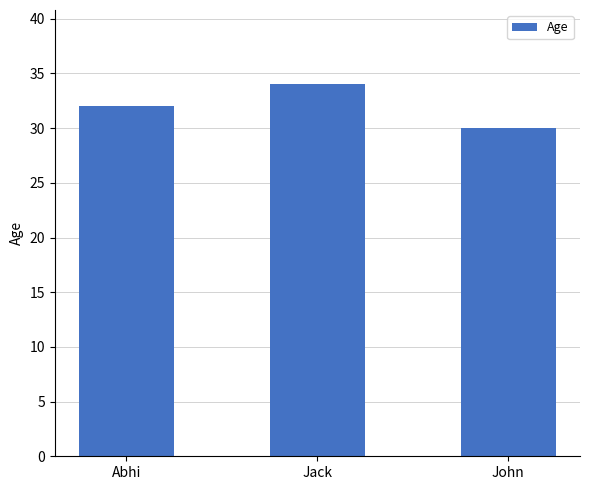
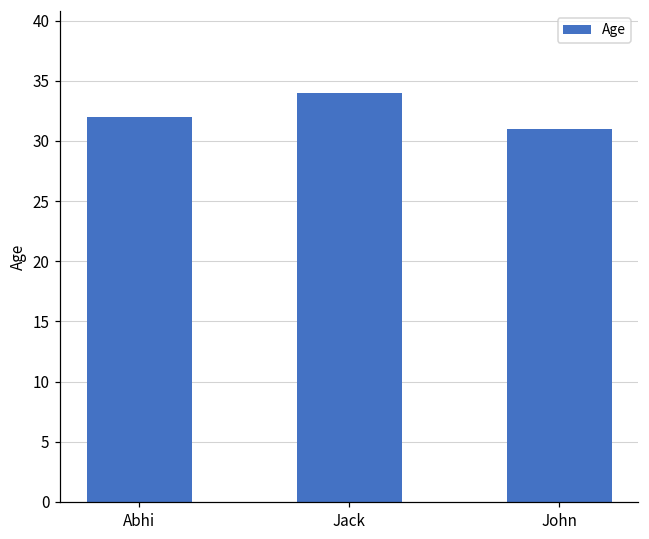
John: 30 -> 31
